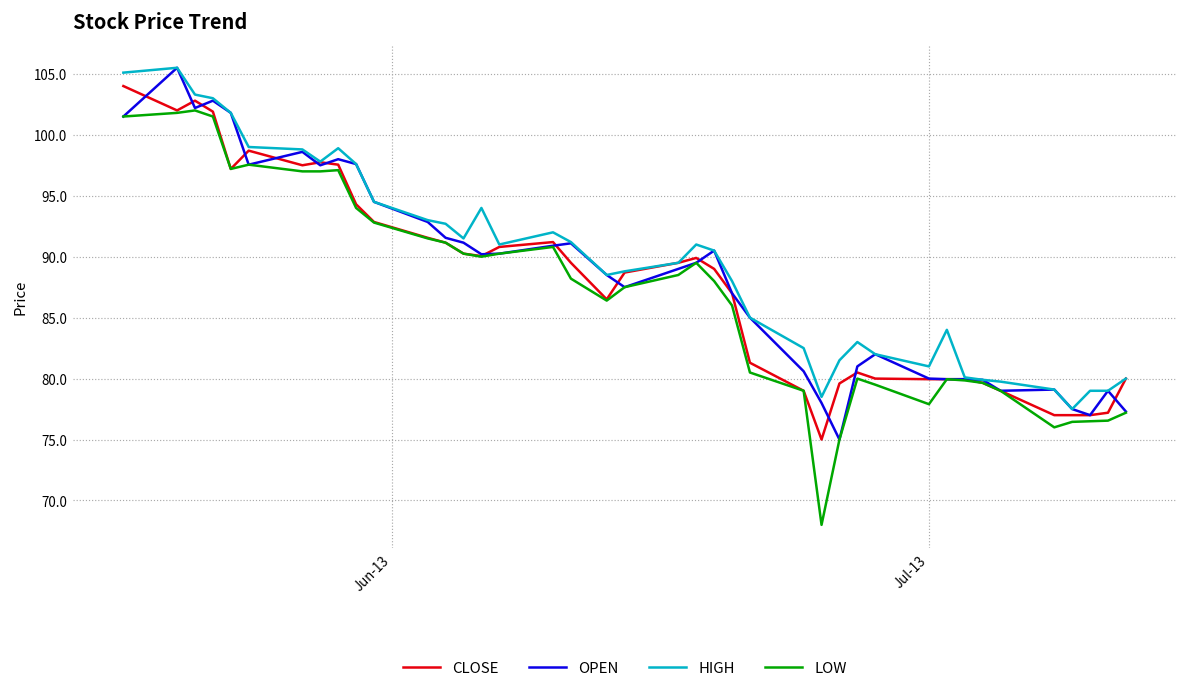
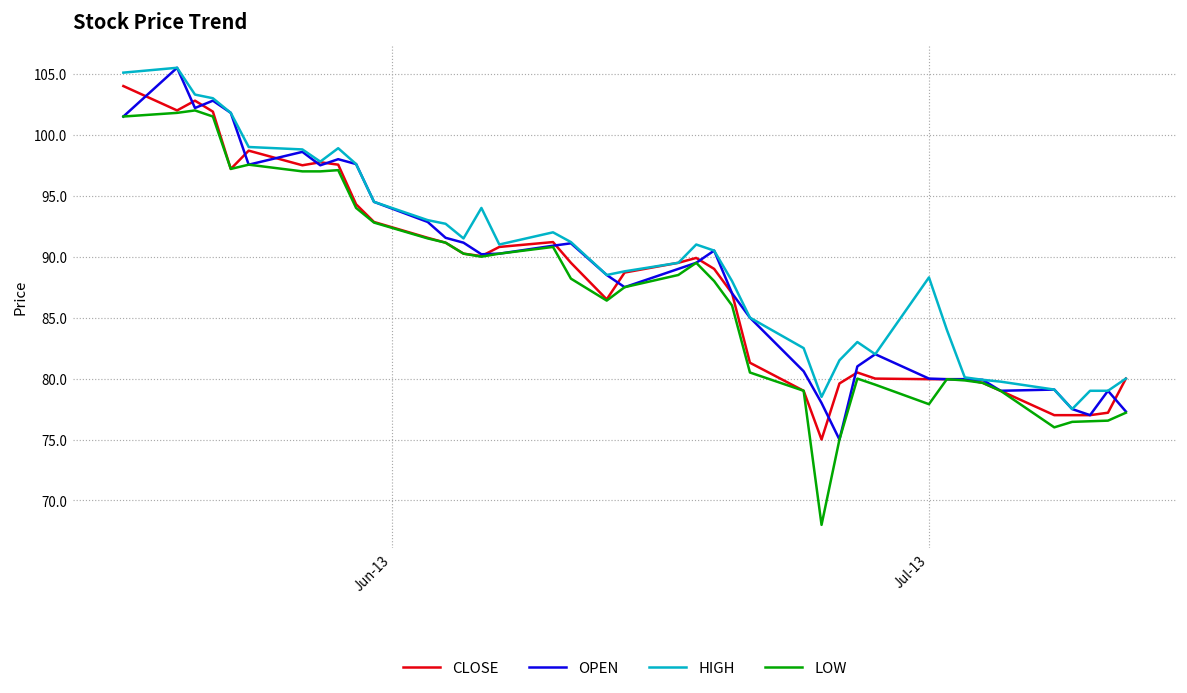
HIGH, Jul-13: 81.0 -> 88.3
